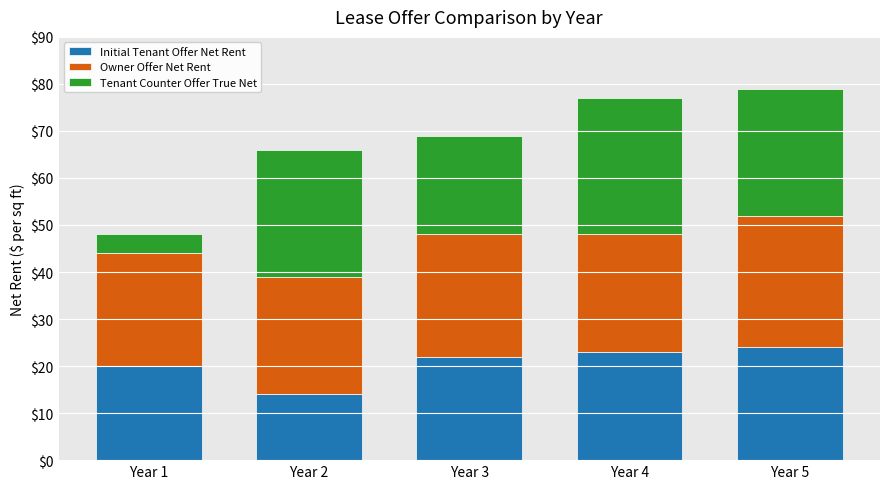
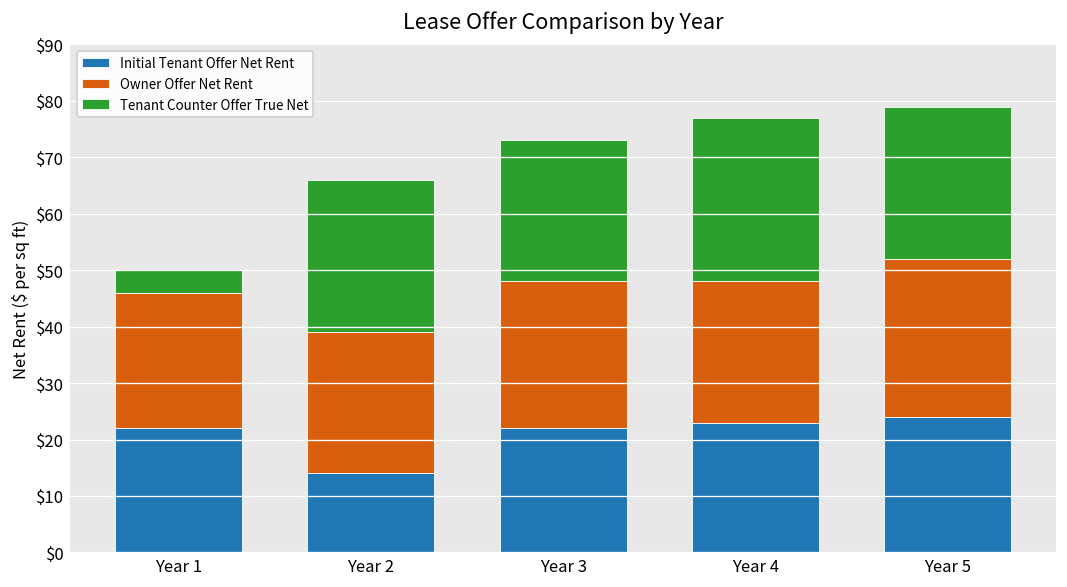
Initial Tenant Offer Net Rent, Year 1: $20 -> $22
Tenant Counter Offer True Net, Year 3: $21 -> $25
